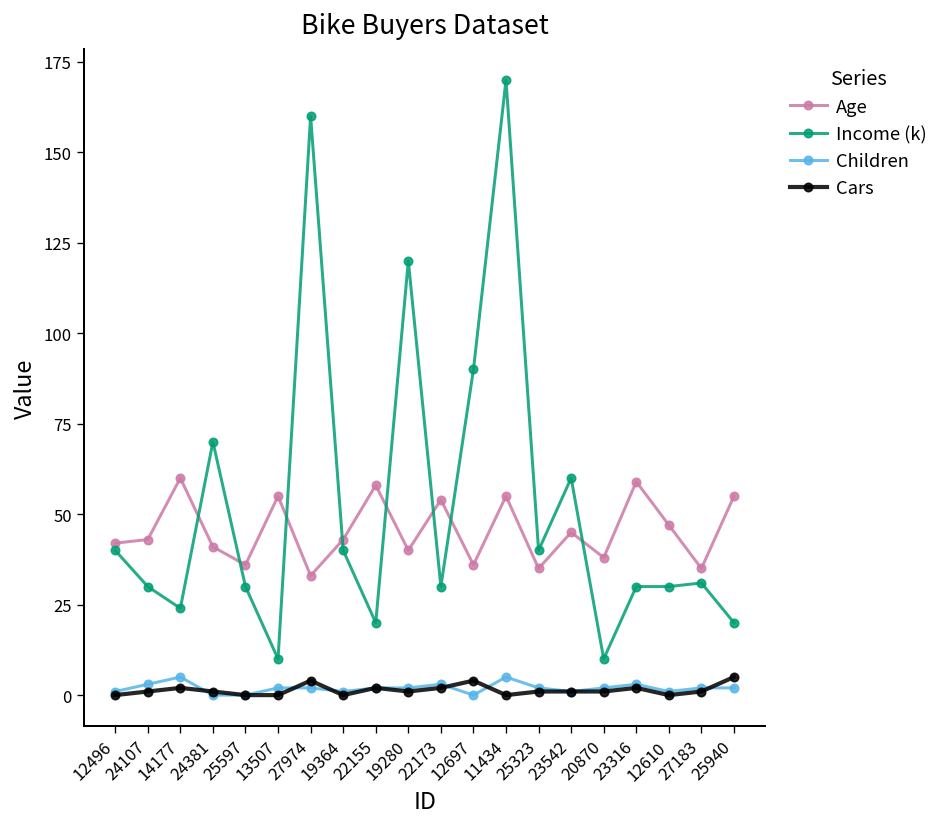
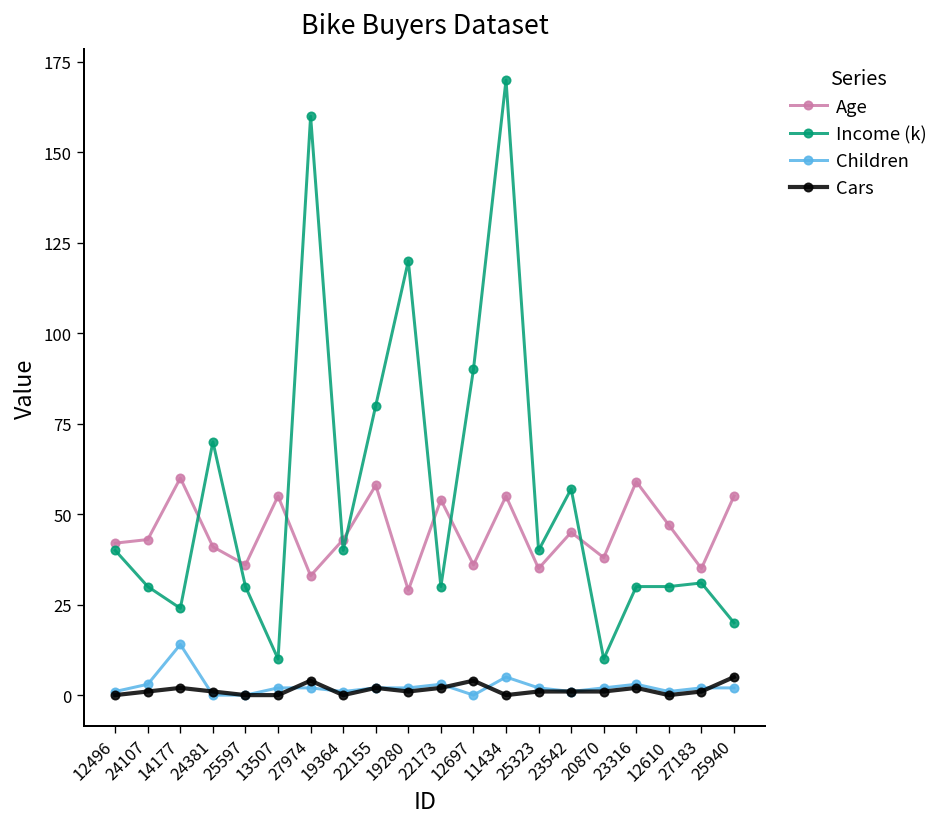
Children, 14177: 5 -> 14
Income (k), 22155: 20 -> 80
Age, 19280: 40 -> 29
Income (k), 23542: 60 -> 57
